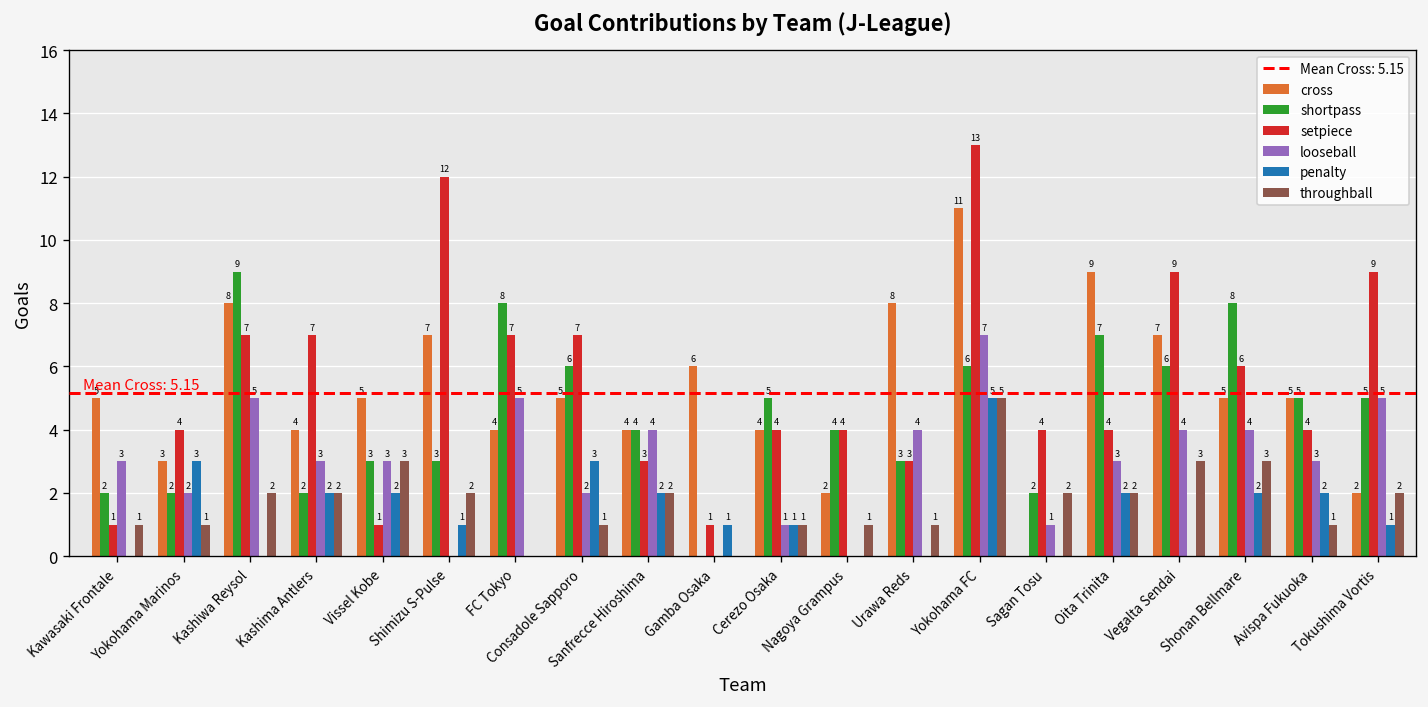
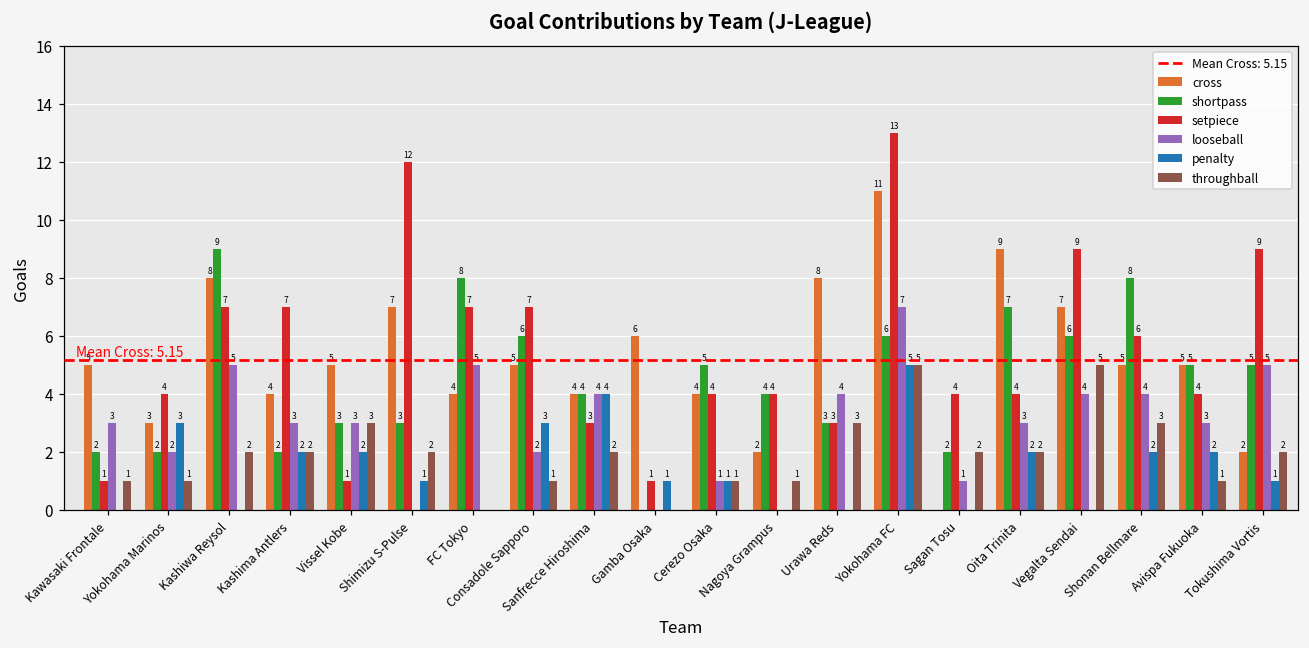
penalty, Sanfrecce Hiroshima: 2 -> 4
throughball, Urawa Reds: 1 -> 3
throughball, Vegalta Sendai: 3 -> 5
